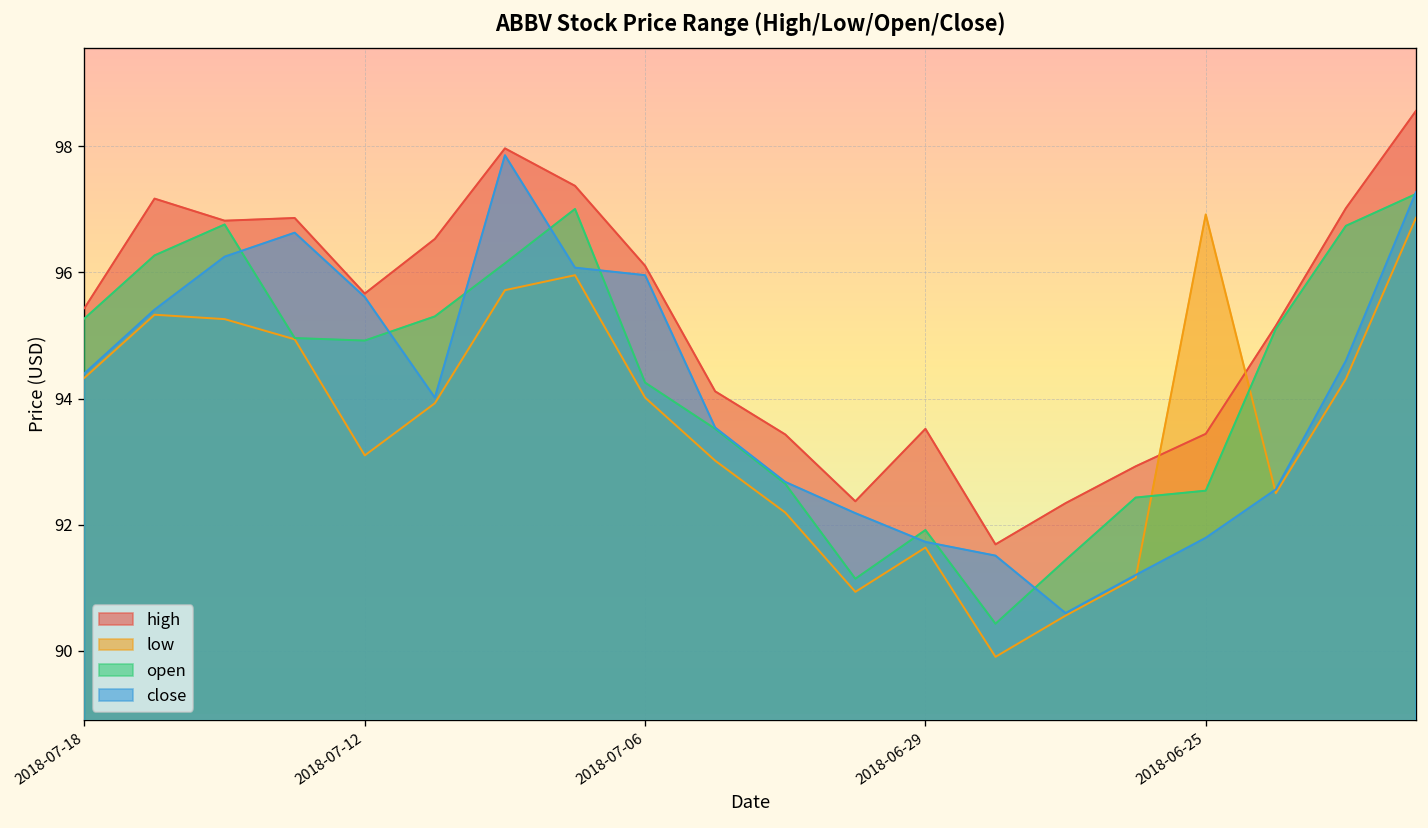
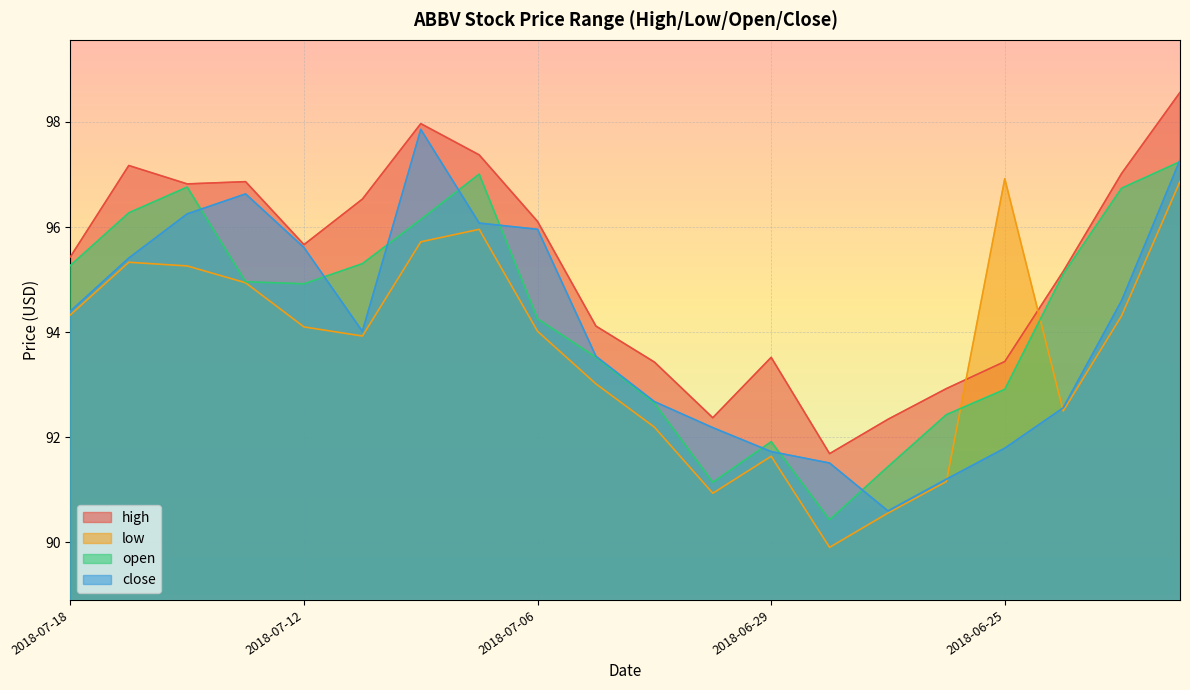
low, 2018-07-12: 93.1 -> 94.1
open, 2018-06-25: 92.5 -> 92.9
